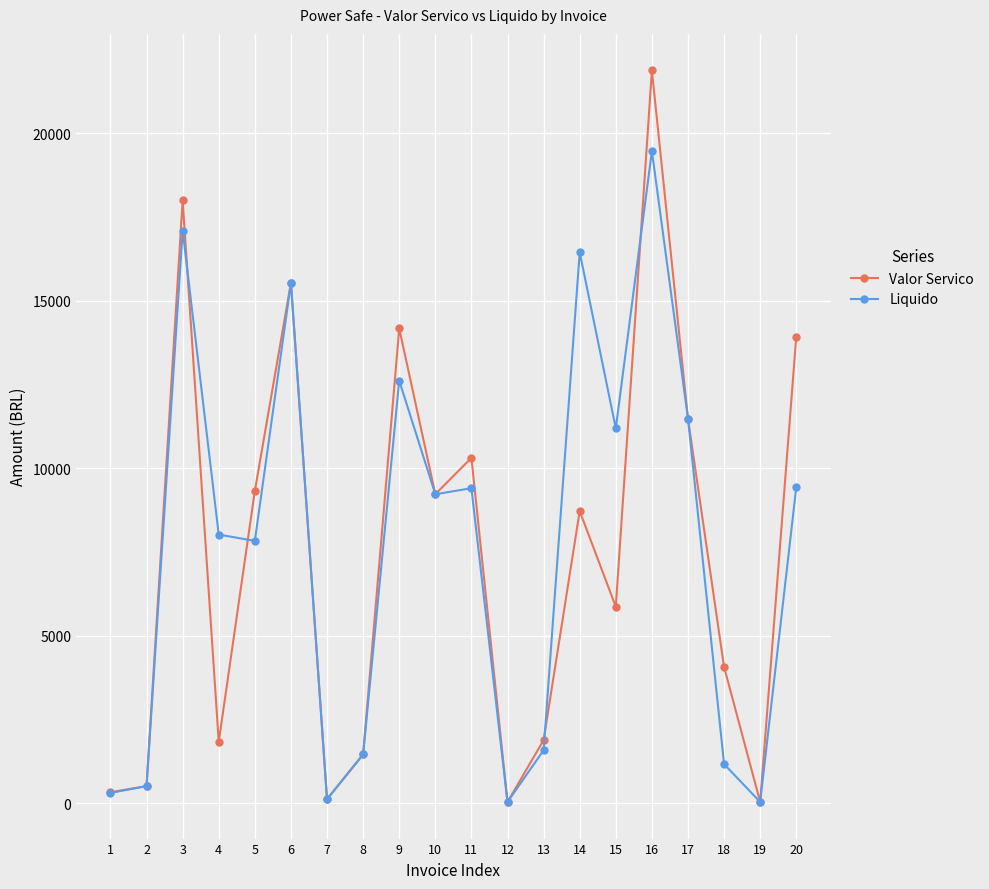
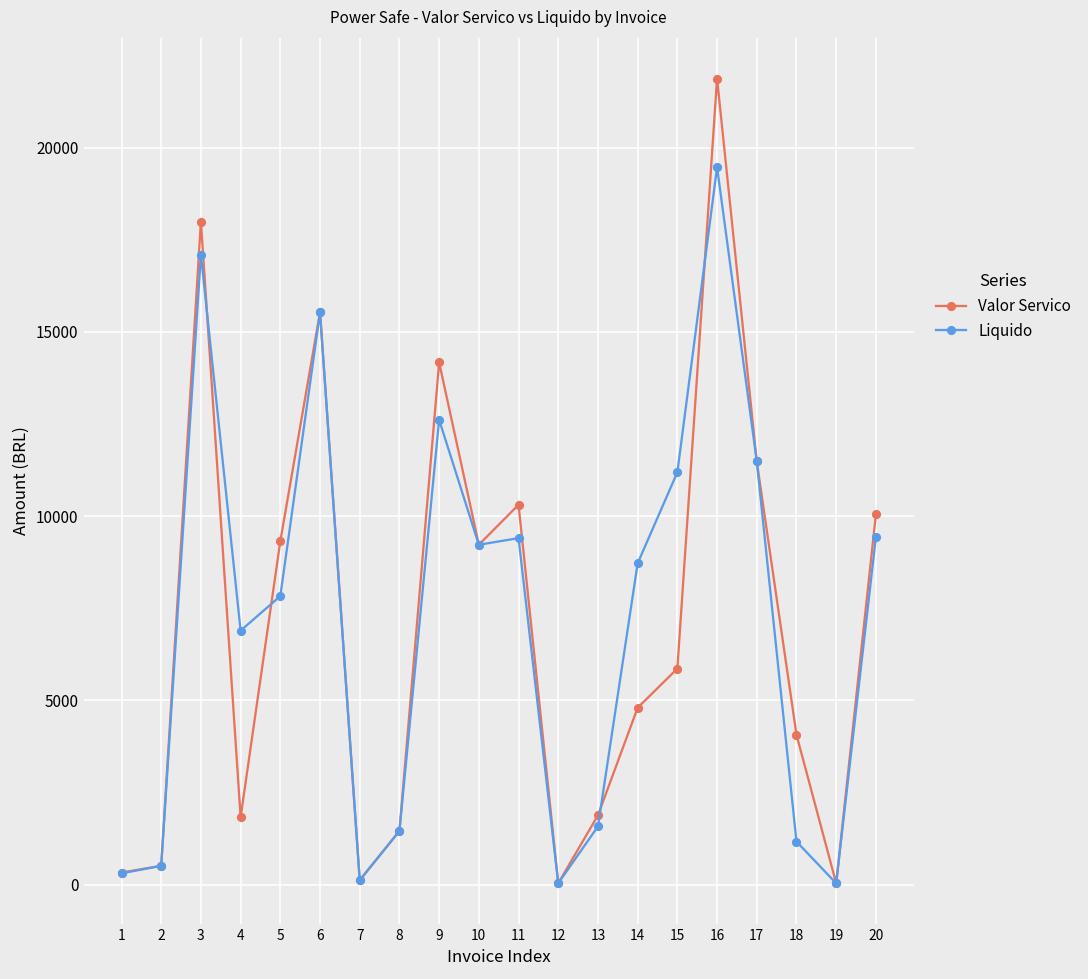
Liquido, 4: 8000 -> 6900
Valor Servico, 14: 8700 -> 4800
Liquido, 14: 16400 -> 8700
Valor Servico, 20: 13900 -> 10000
